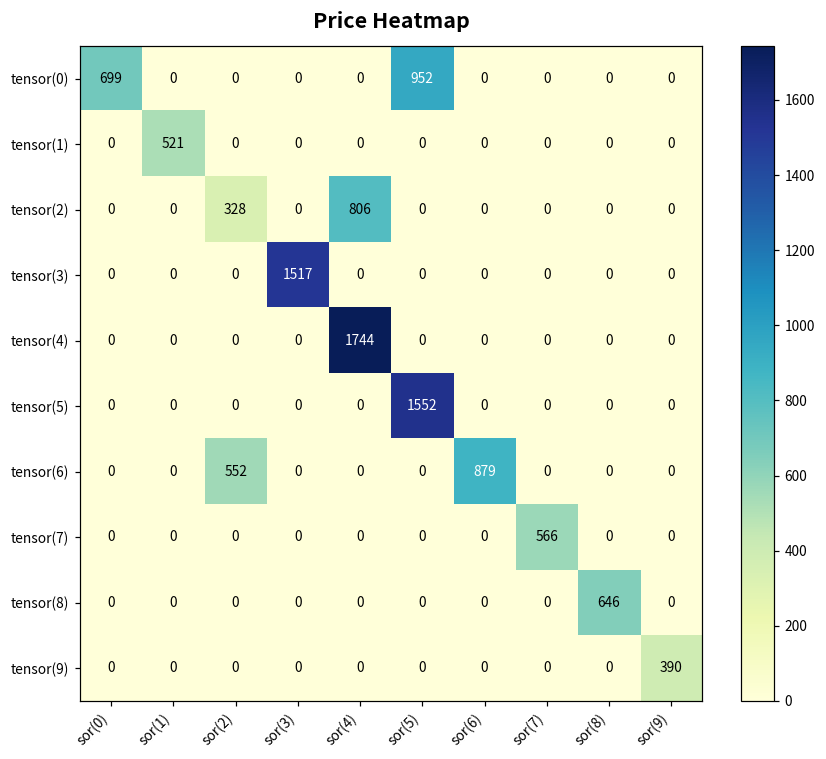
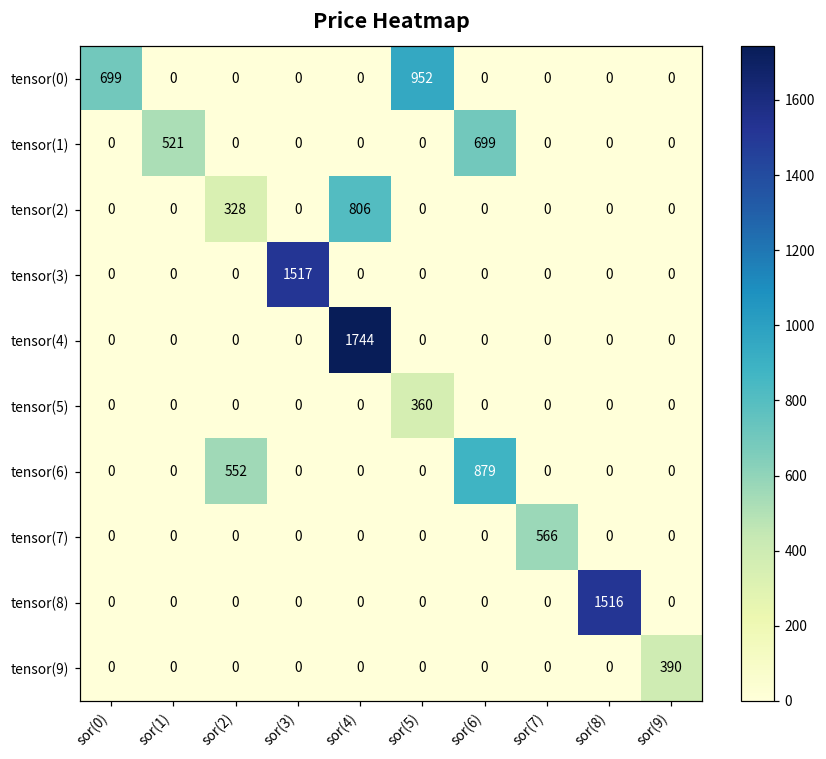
tensor(1), sor(6): 0 -> 699
tensor(5), sor(5): 1552 -> 360
tensor(8), sor(8): 646 -> 1516
